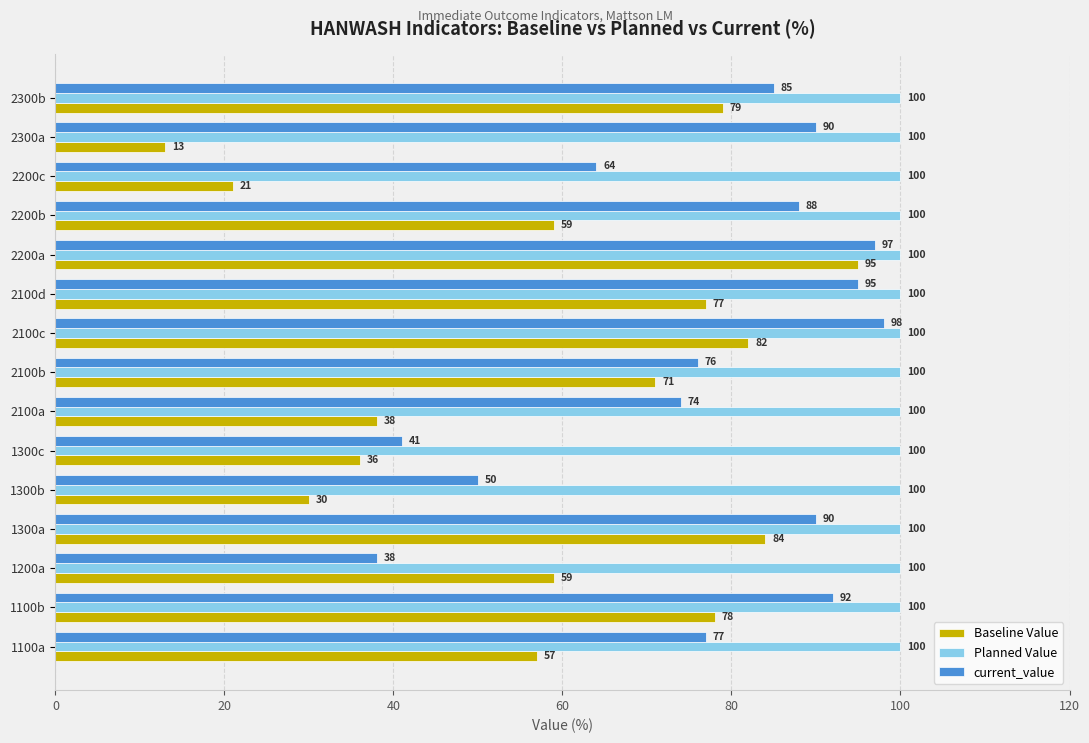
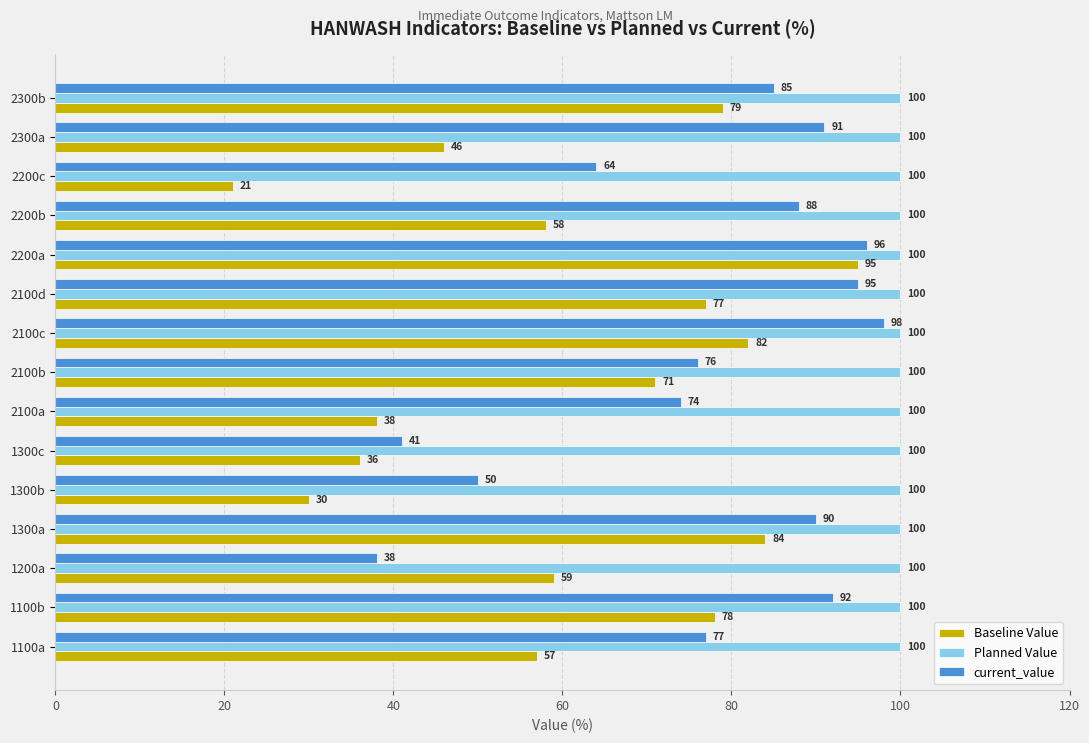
current_value, 2300a: 90 -> 91
Baseline Value, 2300a: 13 -> 46
Baseline Value, 2200b: 59 -> 58
current_value, 2200a: 97 -> 96
